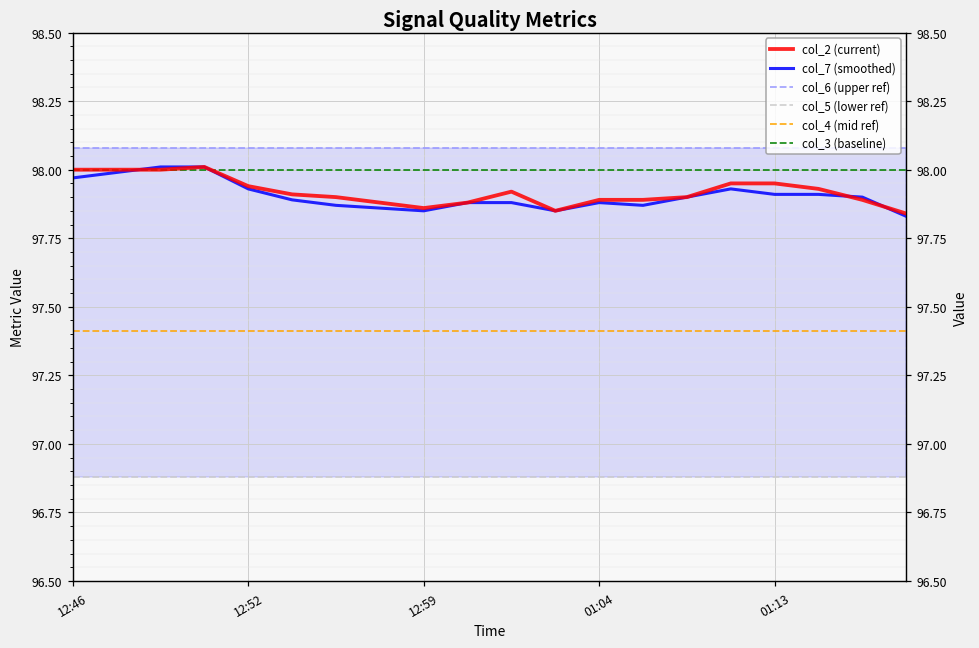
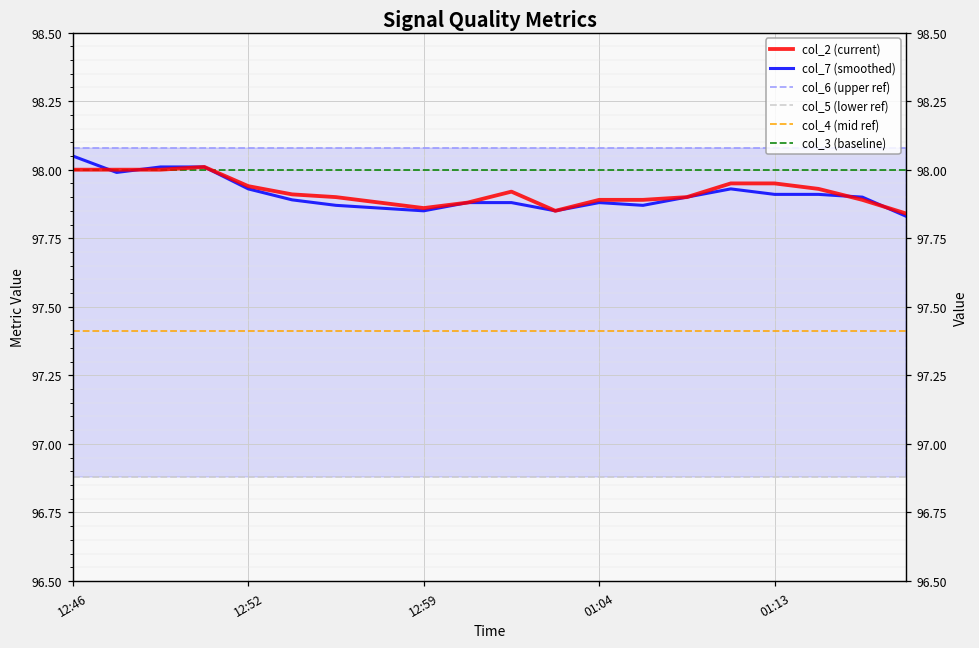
col_7 (smoothed), 12:46: 97.97 -> 98.05
